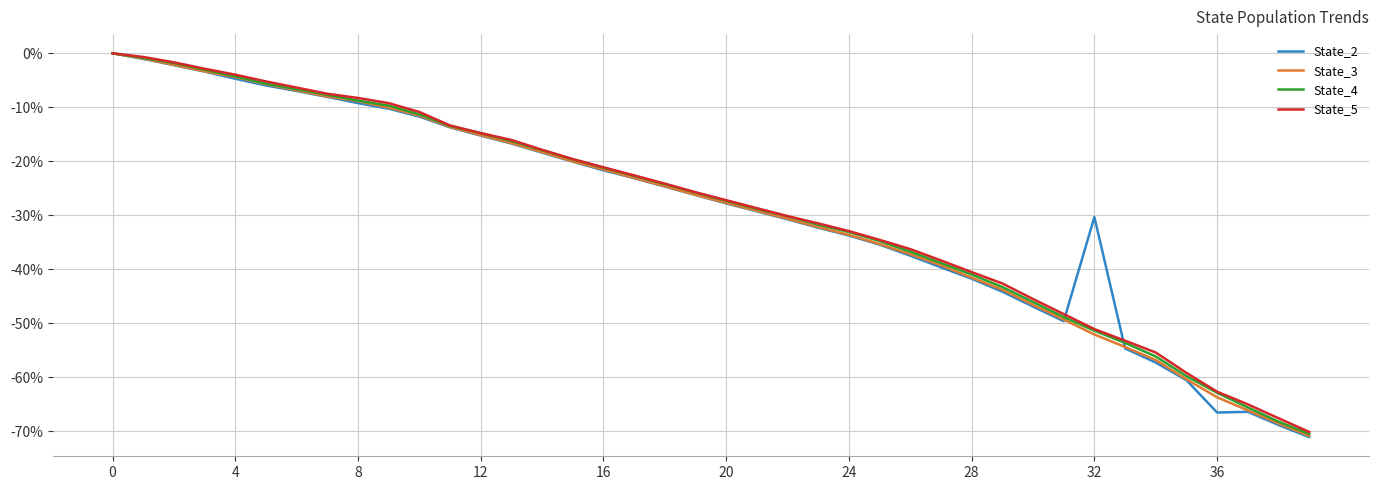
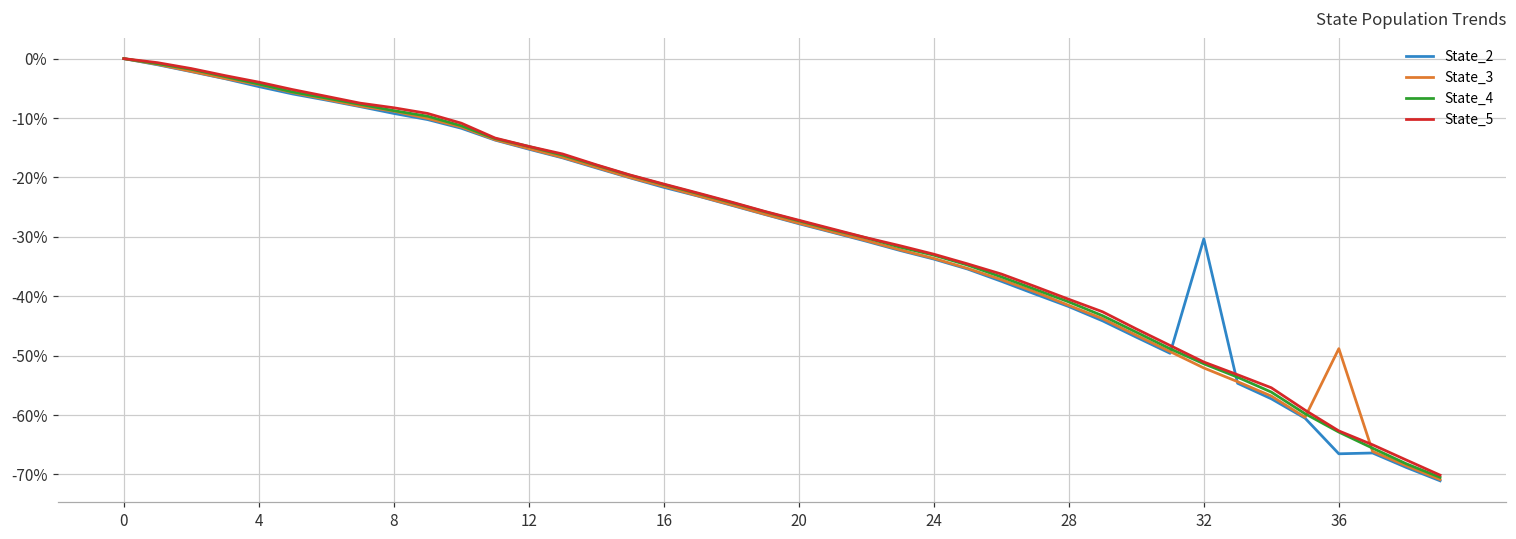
State_3, 36: -64% -> -49%
